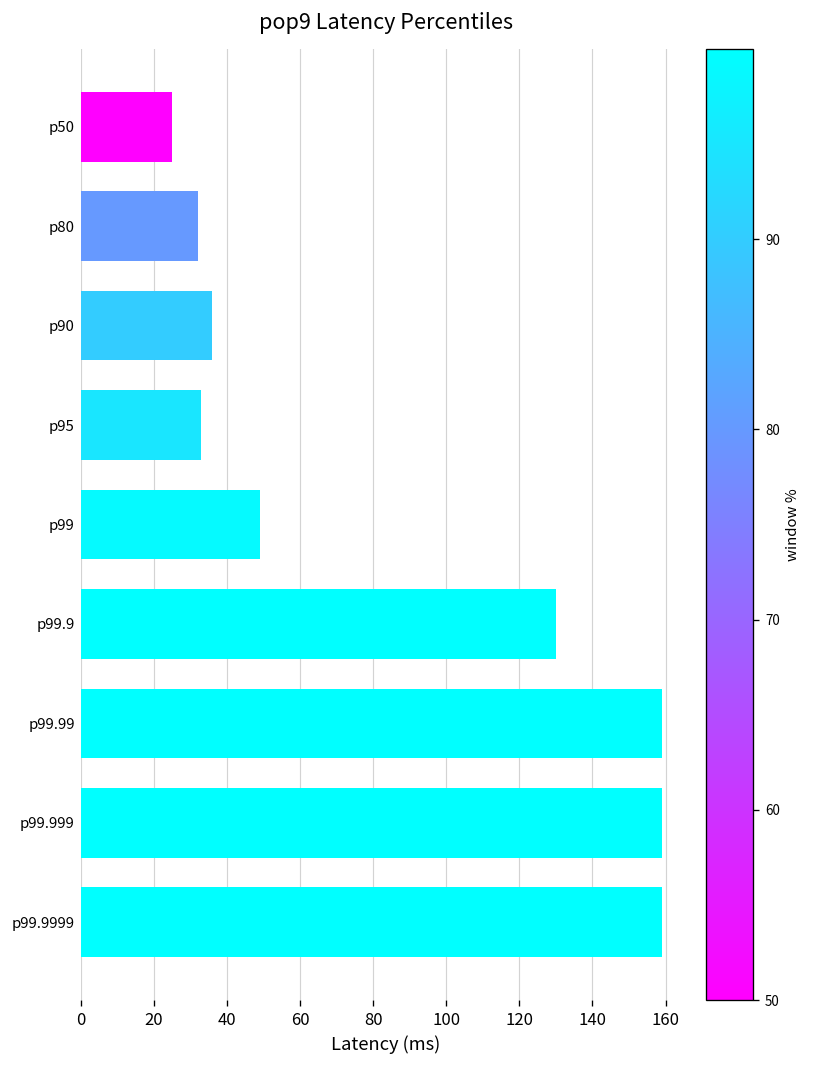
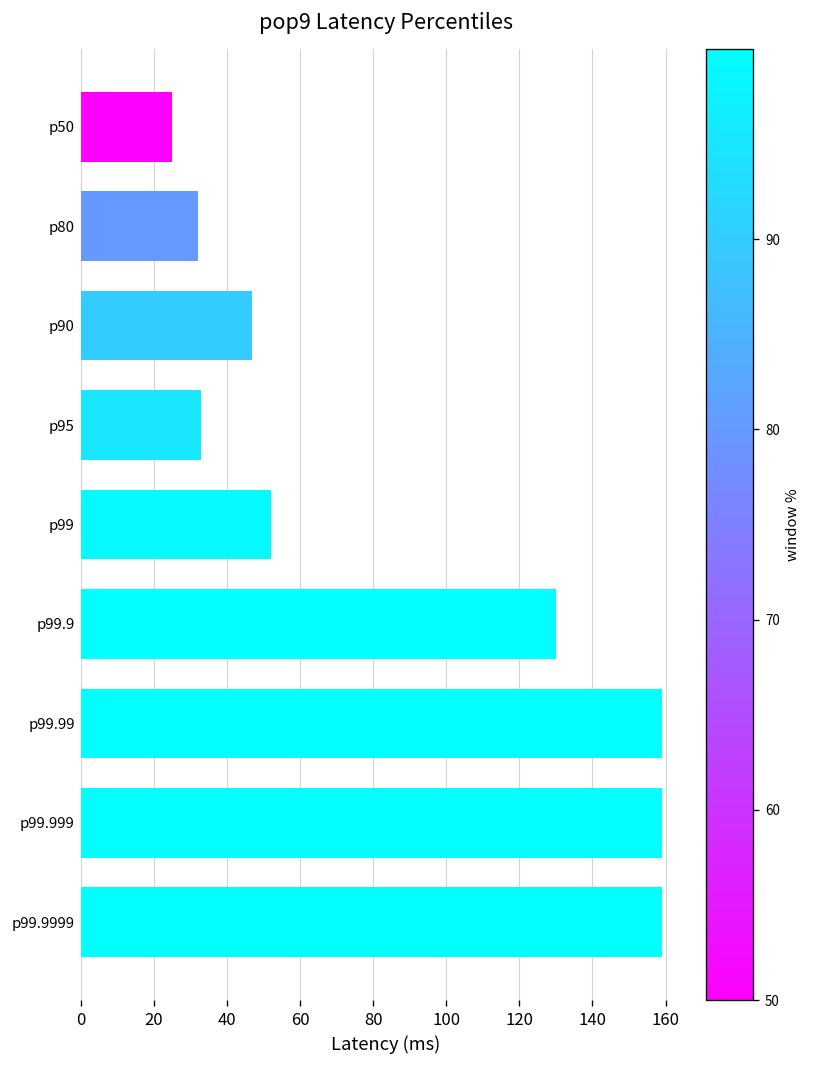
p90: 36 -> 47
p99: 49 -> 52
